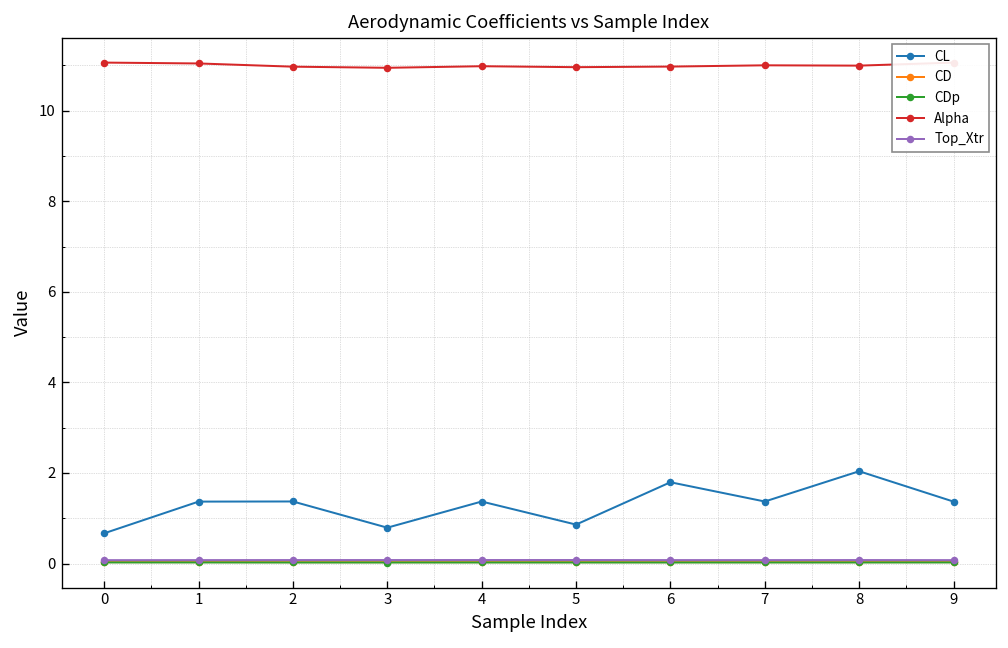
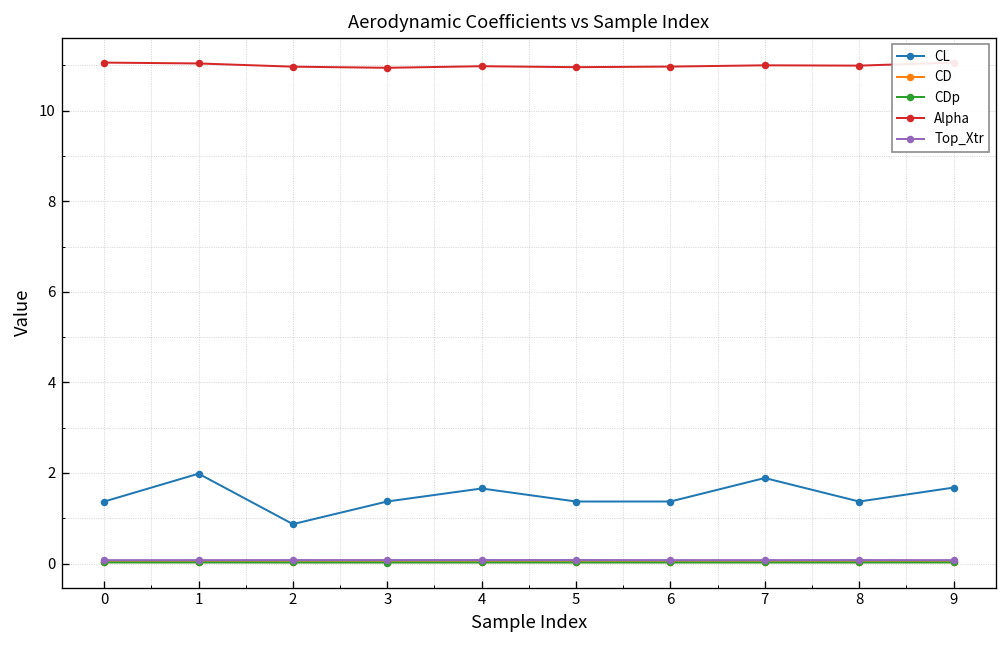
CL, 0: 0.7 -> 1.4
CL, 1: 1.4 -> 2.0
CL, 2: 1.4 -> 0.9
CL, 3: 0.8 -> 1.4
CL, 4: 1.4 -> 1.7
CL, 5: 0.9 -> 1.4
CL, 6: 1.8 -> 1.4
CL, 7: 1.4 -> 1.9
CL, 8: 2.0 -> 1.4
CL, 9: 1.4 -> 1.7
